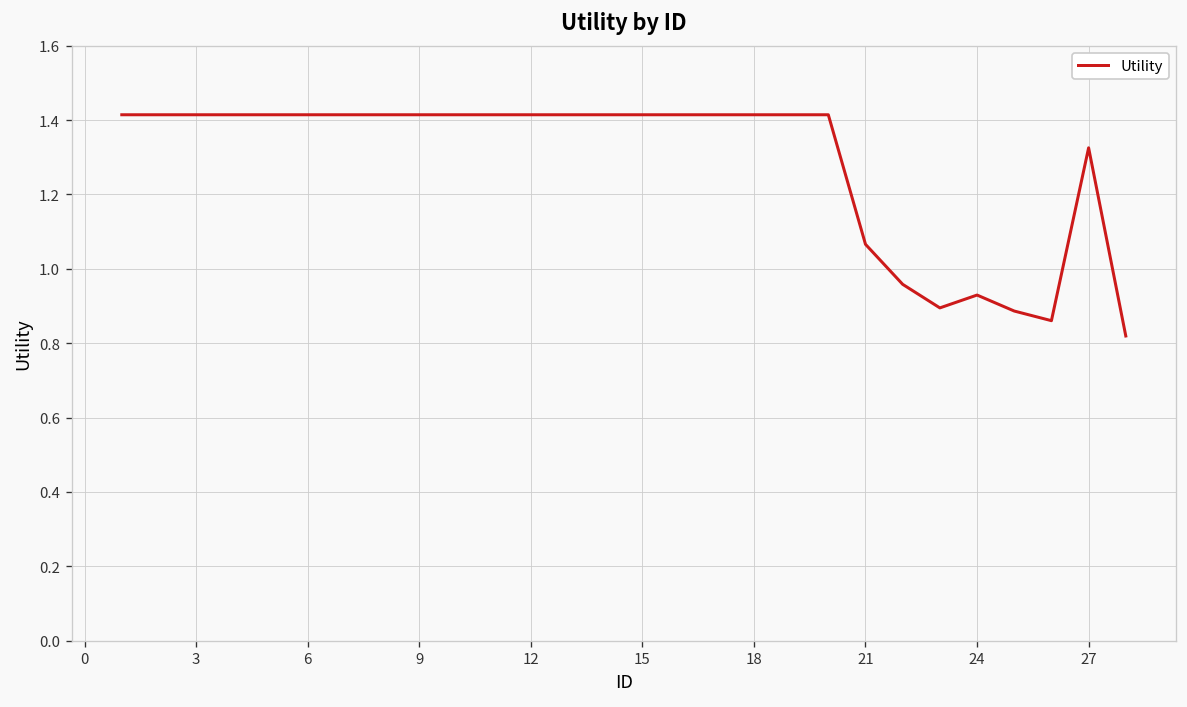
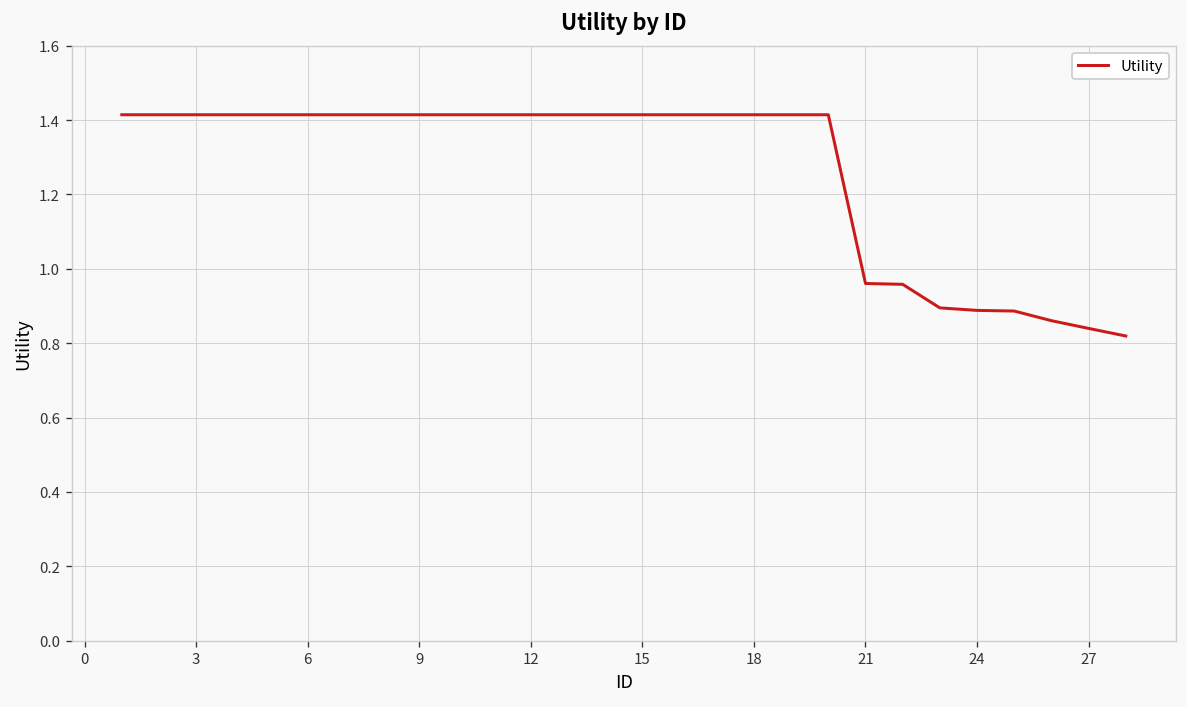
21: 1.07 -> 0.96
24: 0.93 -> 0.89
27: 1.33 -> 0.84
